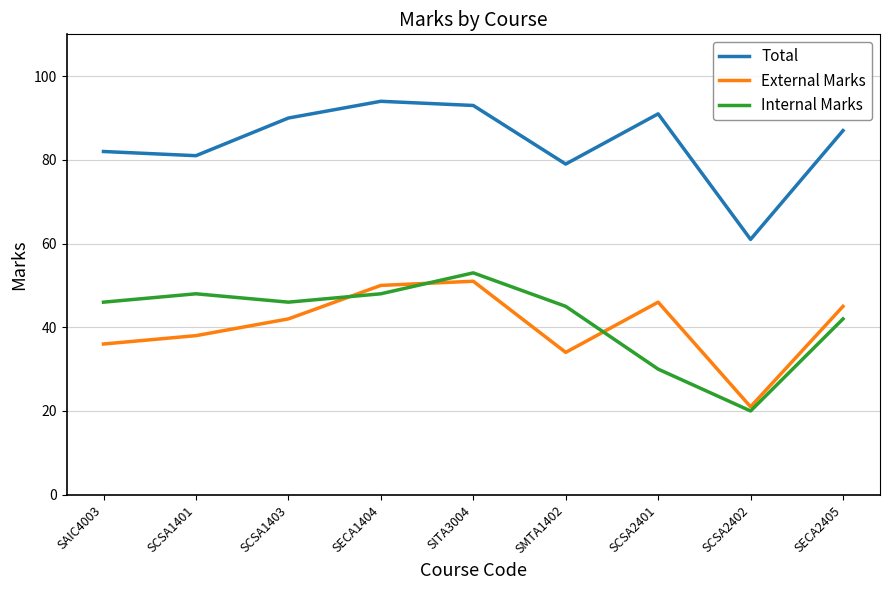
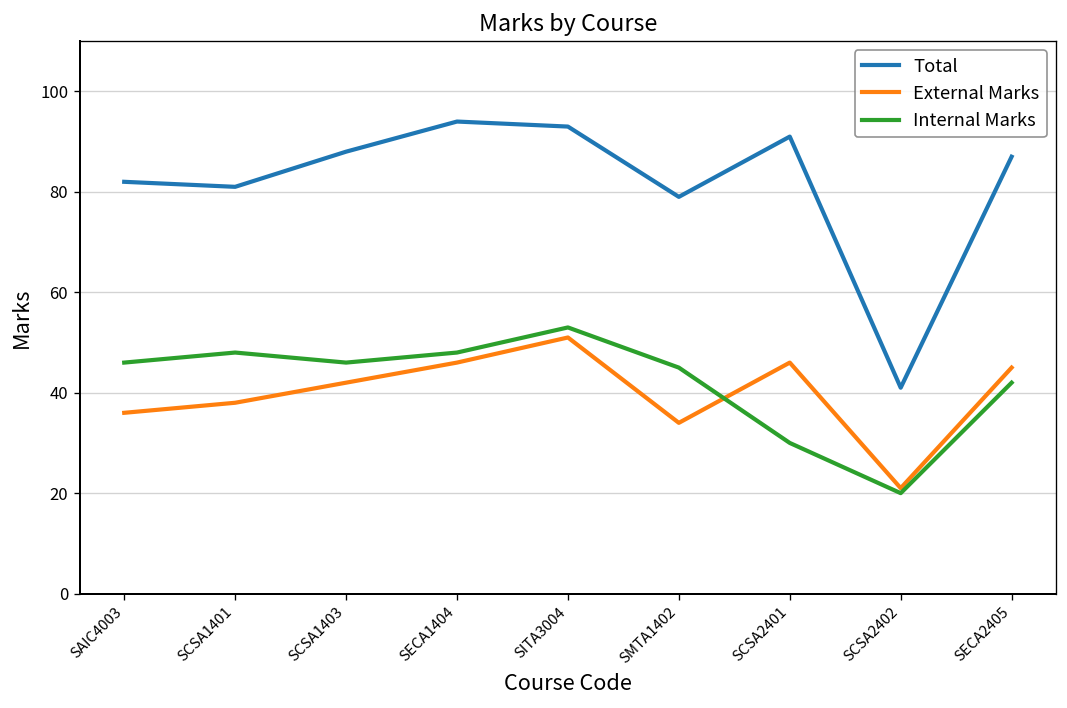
Total, SCSA1403: 90 -> 88
External Marks, SECA1404: 50 -> 46
Total, SCSA2402: 61 -> 41
